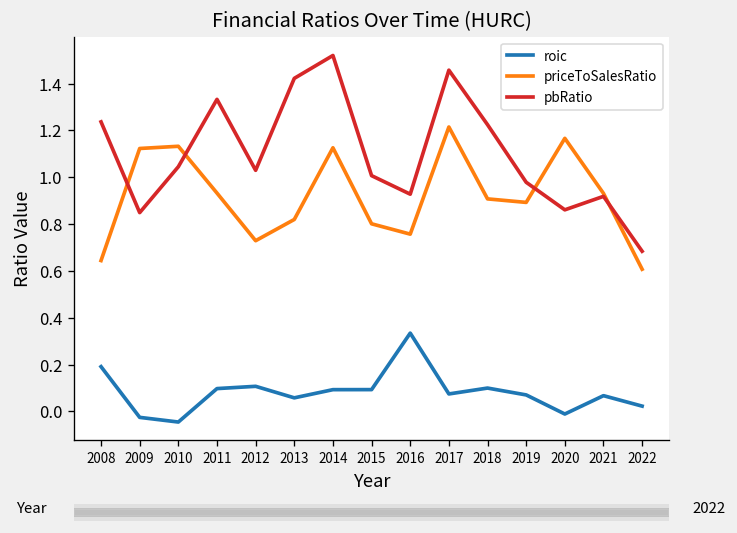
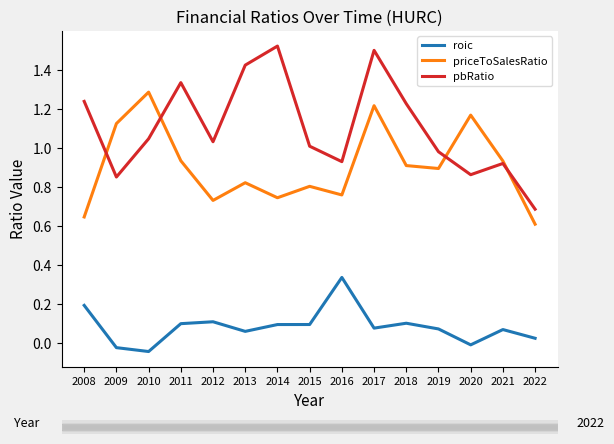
priceToSalesRatio, 2010: 1.13 -> 1.28
priceToSalesRatio, 2014: 1.13 -> 0.74
pbRatio, 2017: 1.46 -> 1.50
